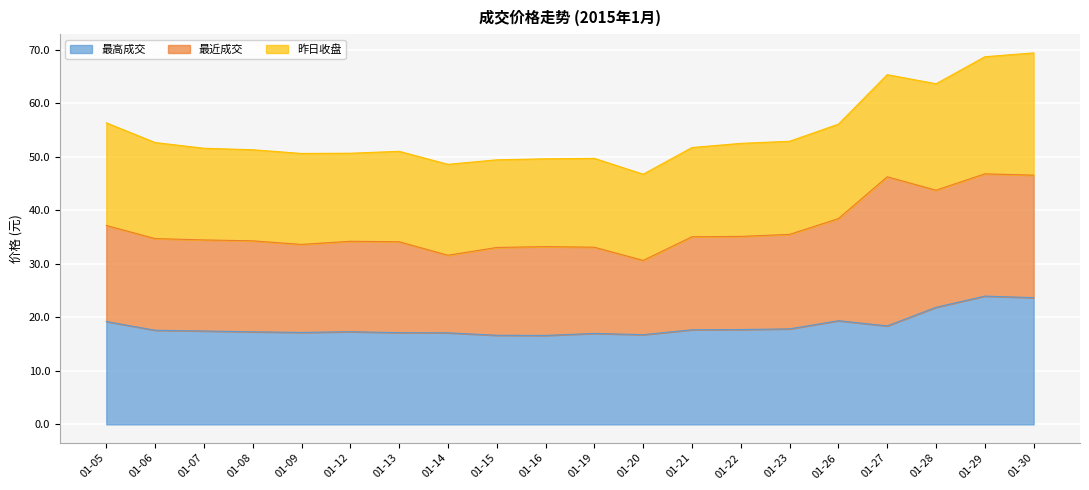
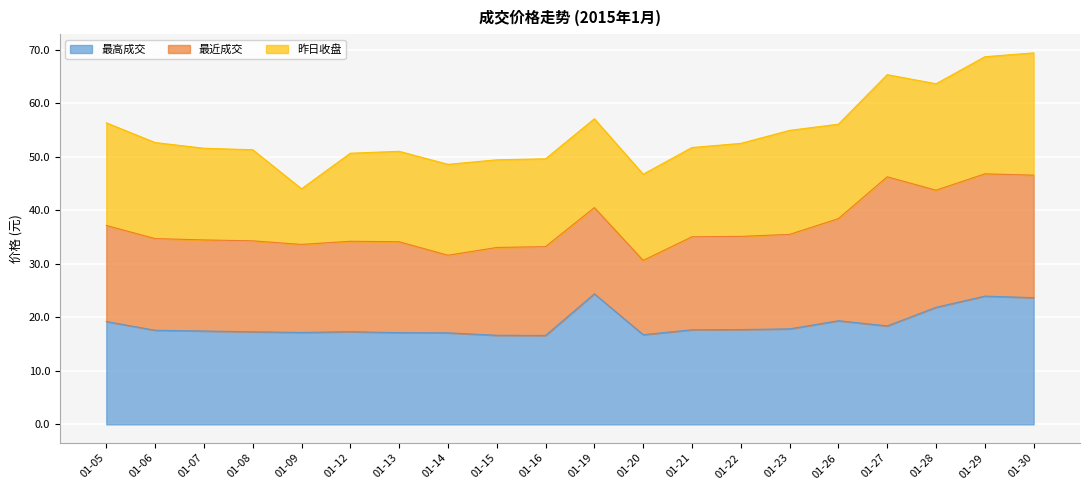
昨日收盘, 01-09: 17 -> 10
最高成交, 01-19: 17 -> 24
昨日收盘, 01-23: 17 -> 19
